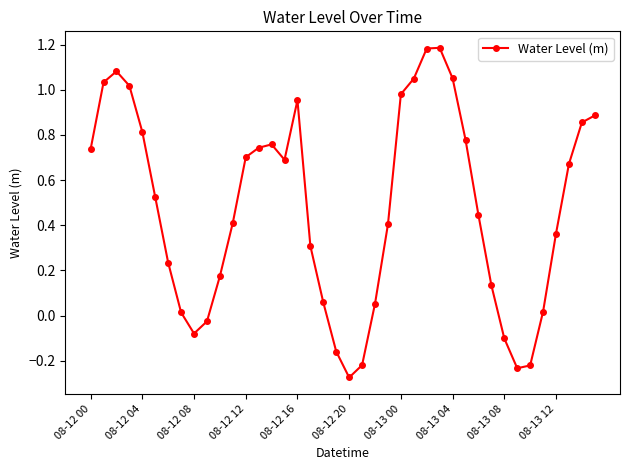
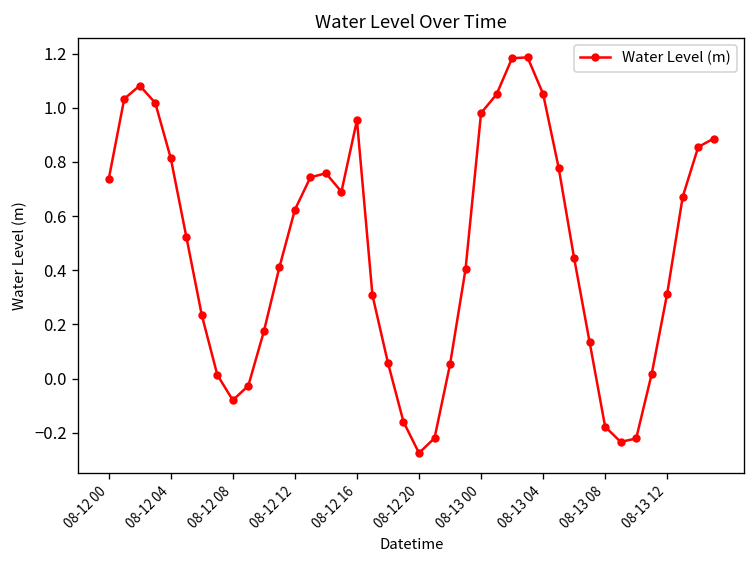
08-12 12: 0.70 -> 0.62
08-13 08: -0.10 -> -0.18
08-13 12: 0.36 -> 0.31
